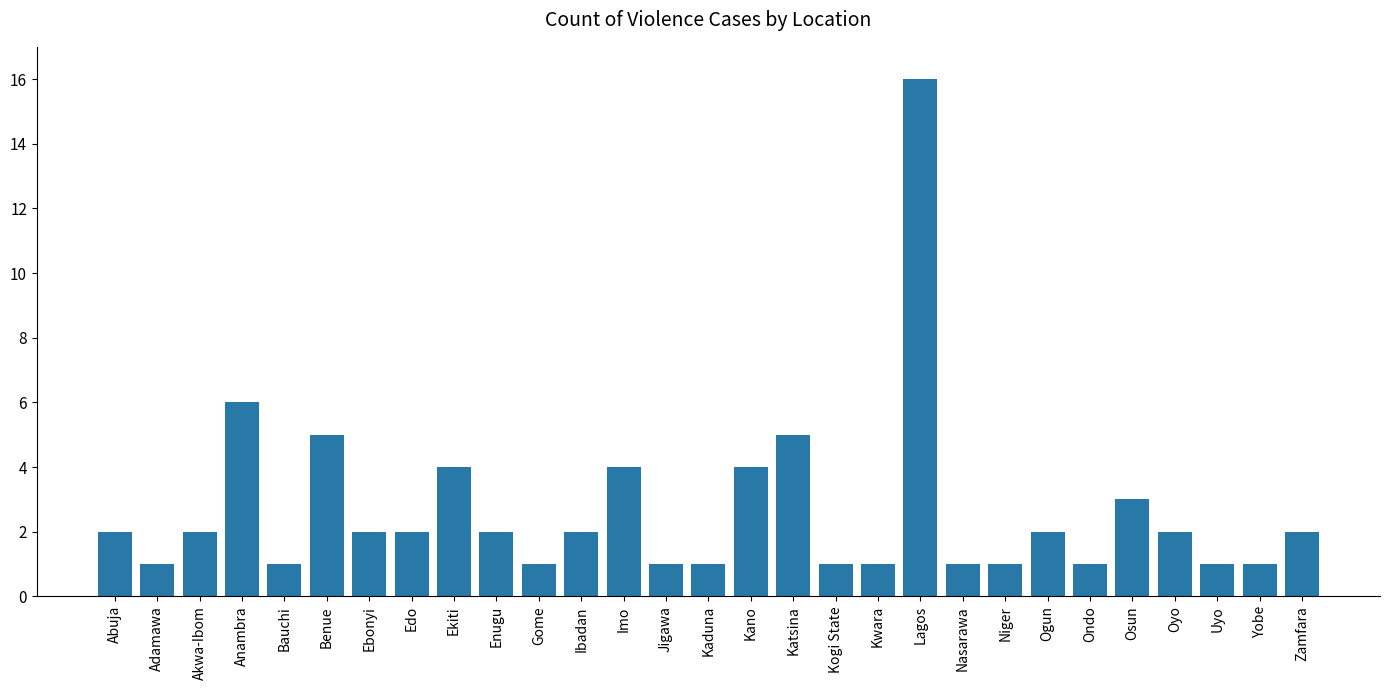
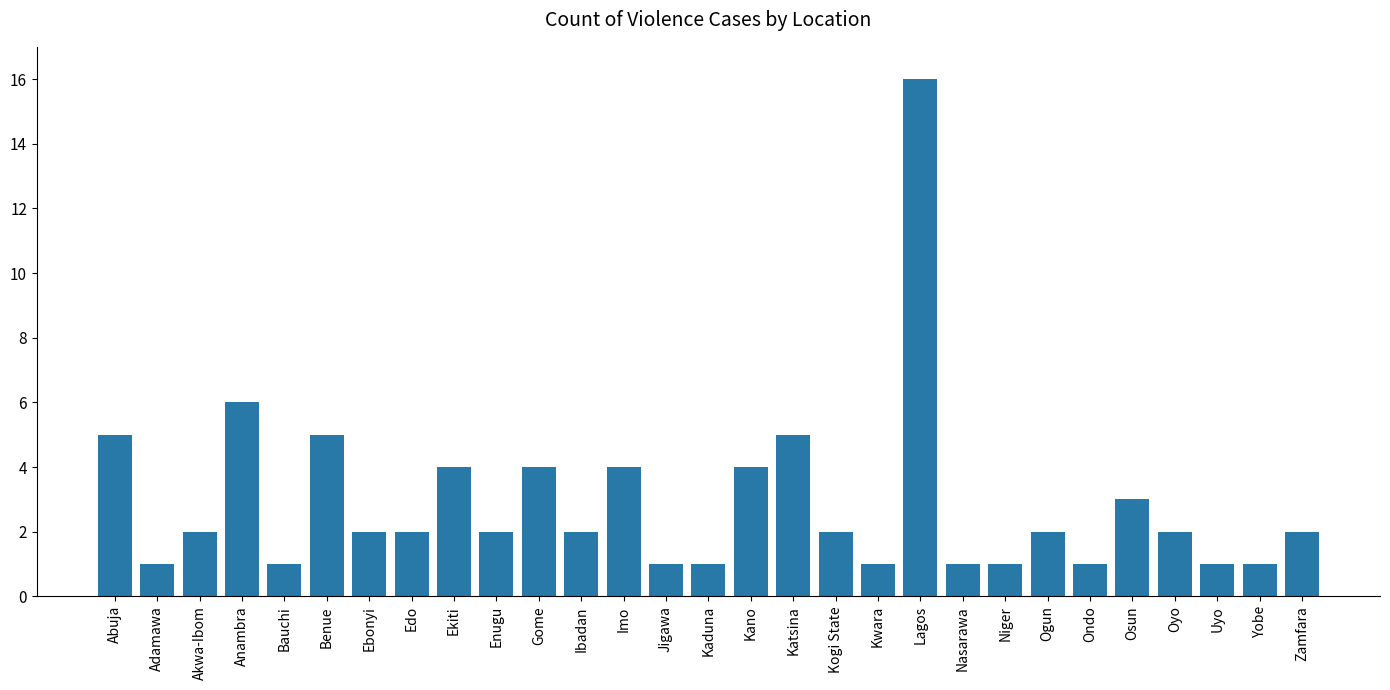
Abuja: 2 -> 5
Gome: 1 -> 4
Kogi State: 1 -> 2
